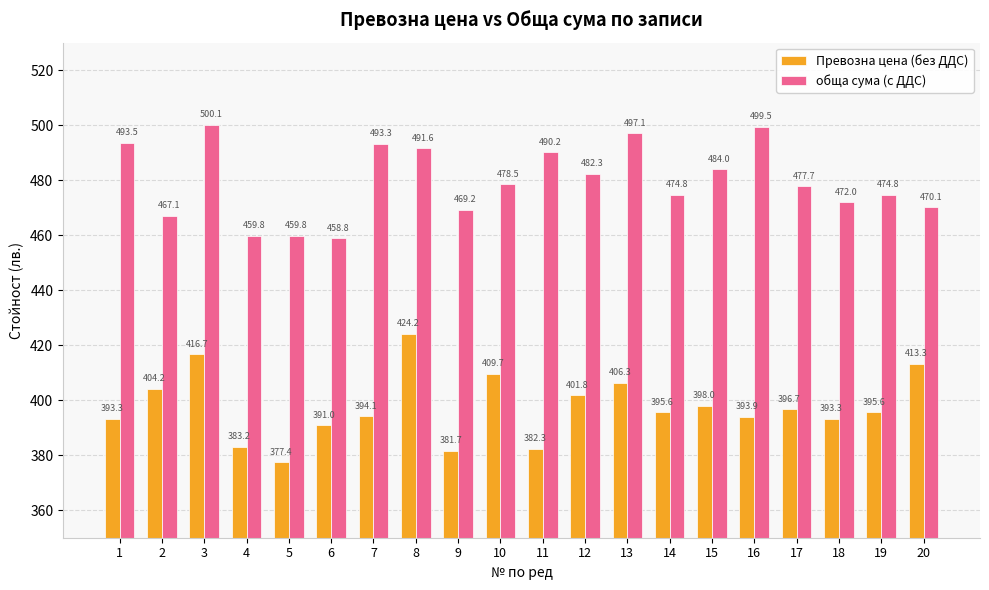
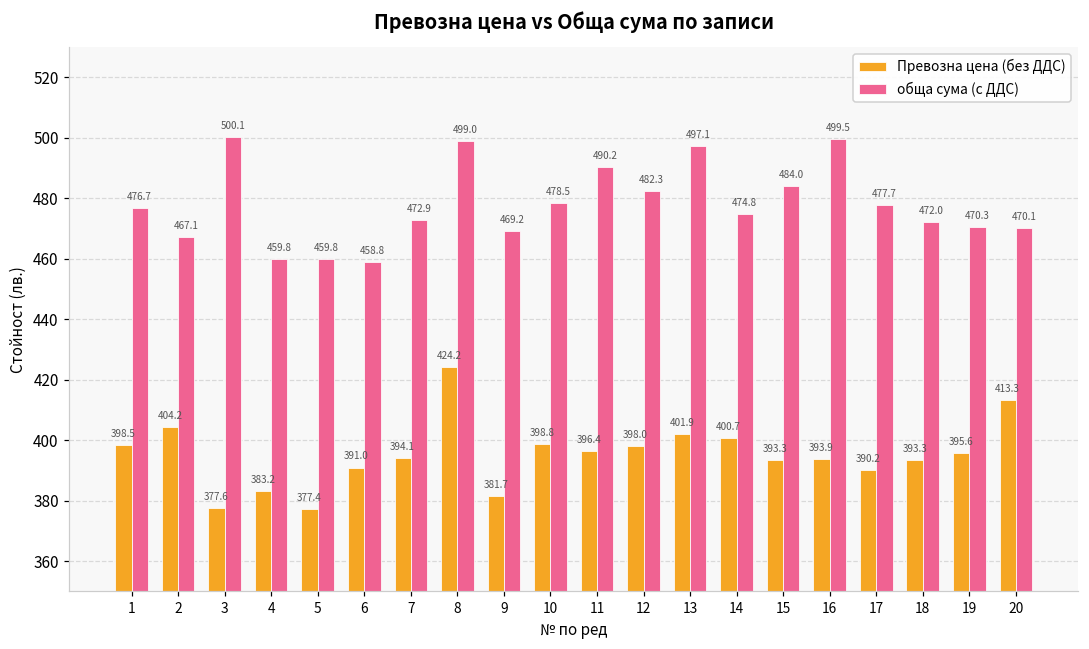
Превозна цена (без ДДС), 1: 393.3 -> 398.5
обща сума (с ДДС), 1: 493.5 -> 476.7
Превозна цена (без ДДС), 3: 416.7 -> 377.6
обща сума (с ДДС), 7: 493.3 -> 472.9
обща сума (с ДДС), 8: 491.6 -> 499.0
Превозна цена (без ДДС), 10: 409.7 -> 398.8
Превозна цена (без ДДС), 11: 382.3 -> 396.4
Превозна цена (без ДДС), 12: 401.8 -> 398.0
Превозна цена (без ДДС), 13: 406.3 -> 401.9
Превозна цена (без ДДС), 14: 395.6 -> 400.7
Превозна цена (без ДДС), 15: 398.0 -> 393.3
Превозна цена (без ДДС), 17: 396.7 -> 390.2
обща сума (с ДДС), 19: 474.8 -> 470.3
